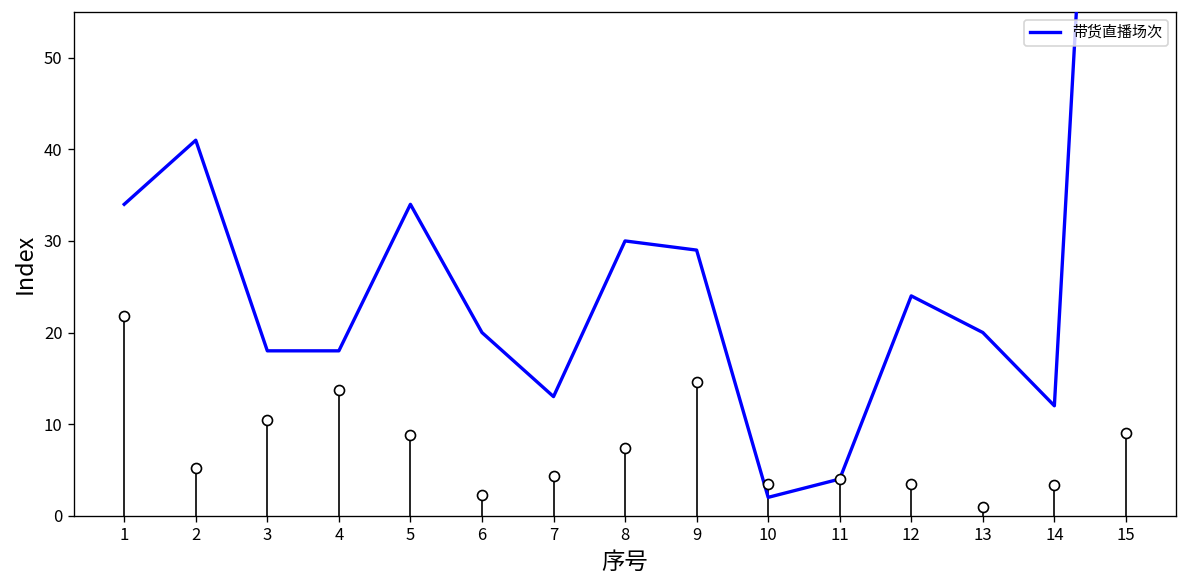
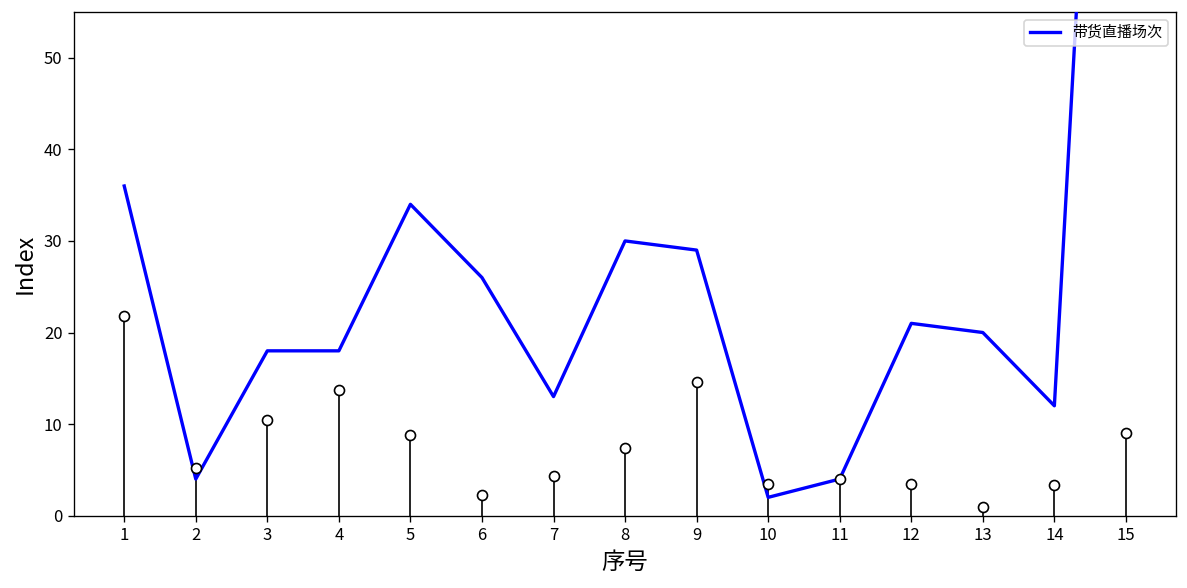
带货直播场次, 1: 34 -> 36
带货直播场次, 2: 41 -> 4
带货直播场次, 6: 20 -> 26
带货直播场次, 12: 24 -> 21
